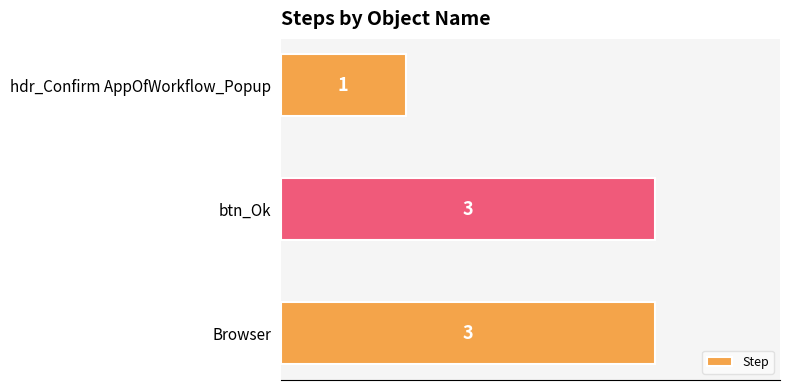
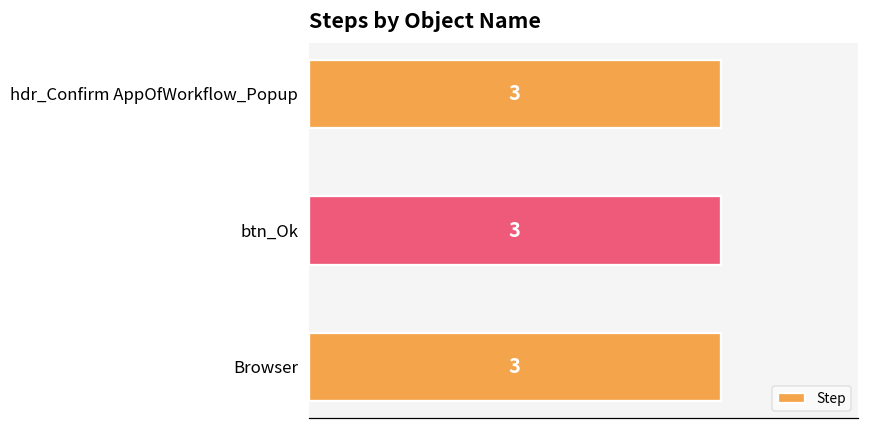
hdr_Confirm AppOfWorkflow_Popup: 1 -> 3
